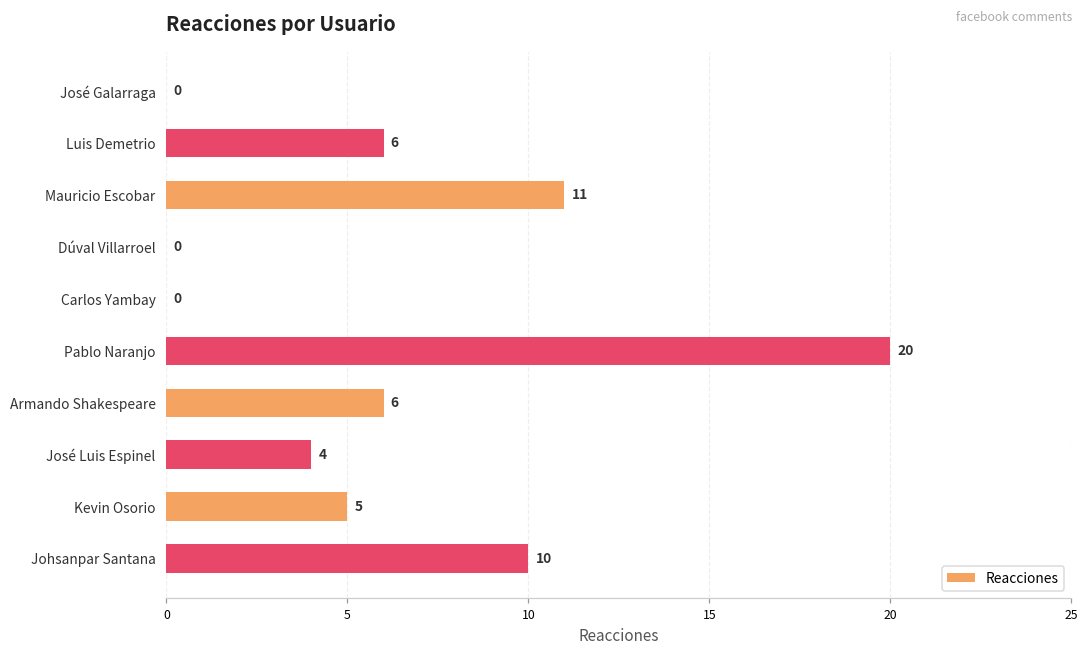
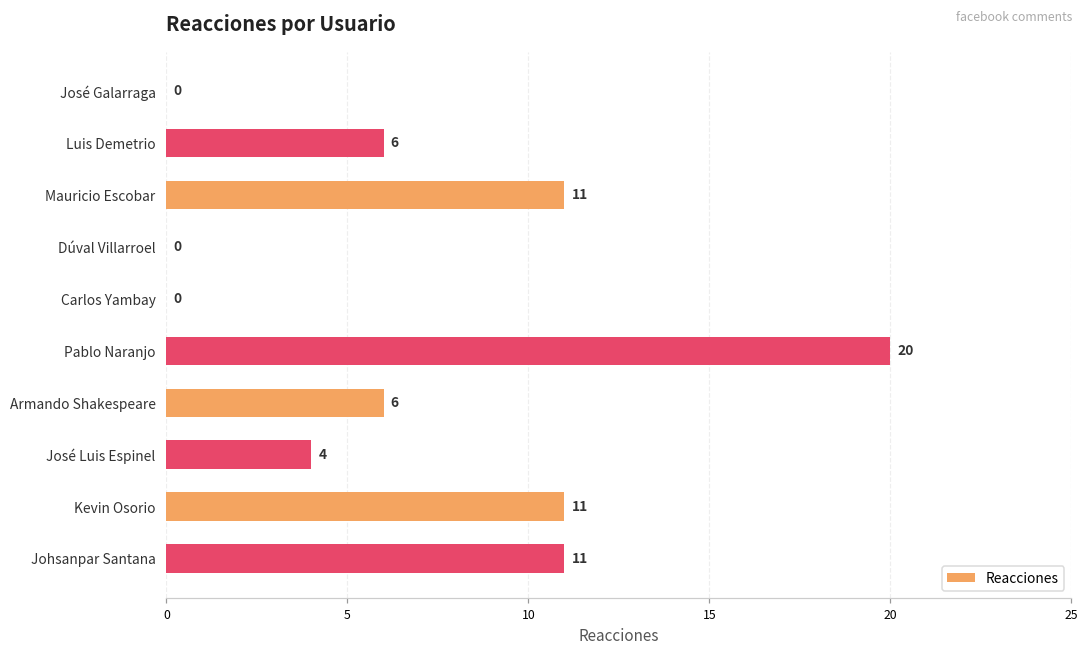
Kevin Osorio: 5 -> 11
Johsanpar Santana: 10 -> 11
